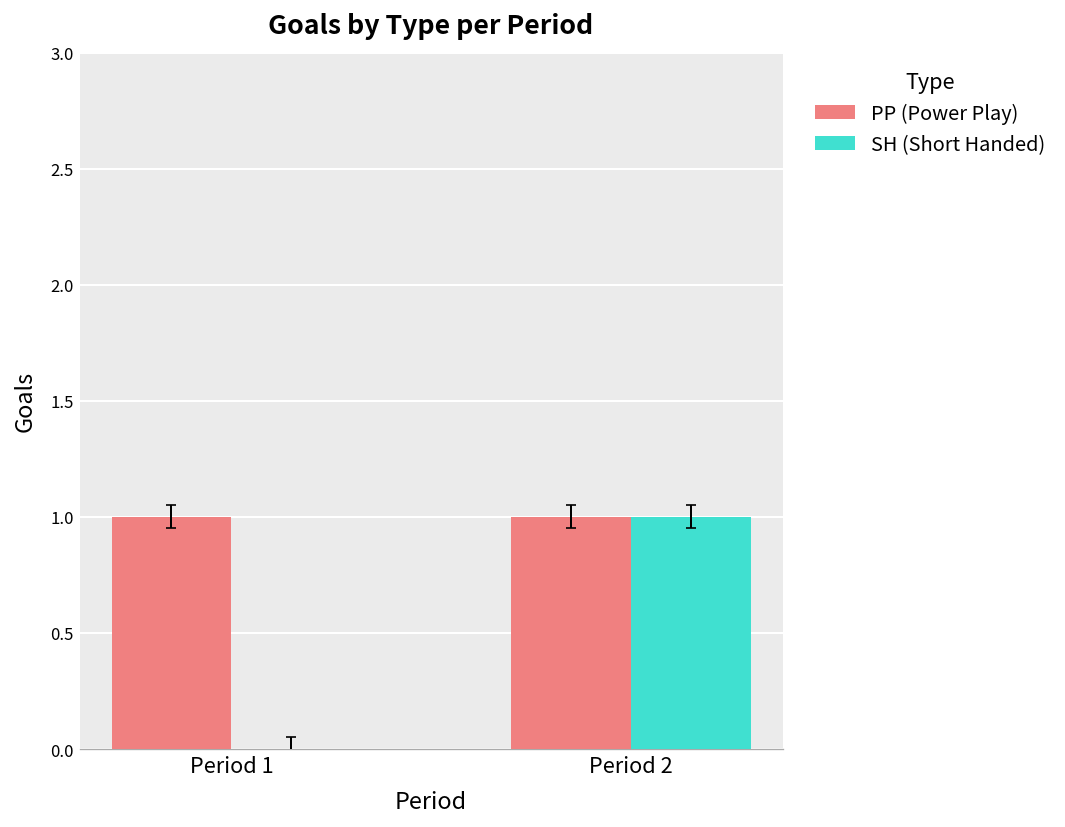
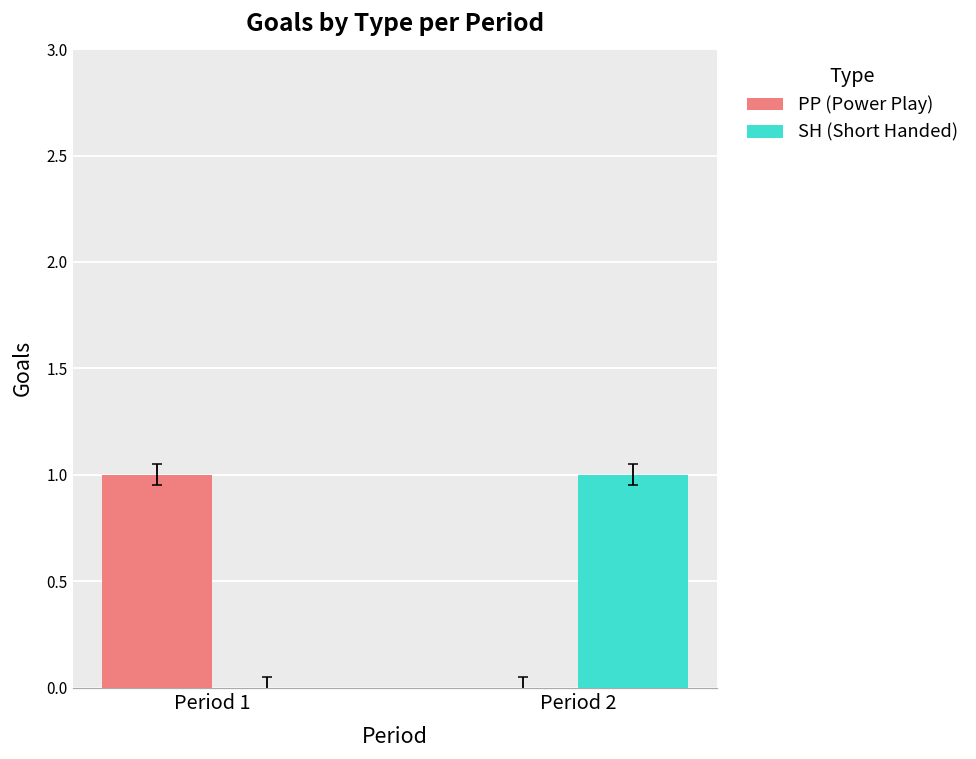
PP (Power Play), Period 2: 1 -> 0
